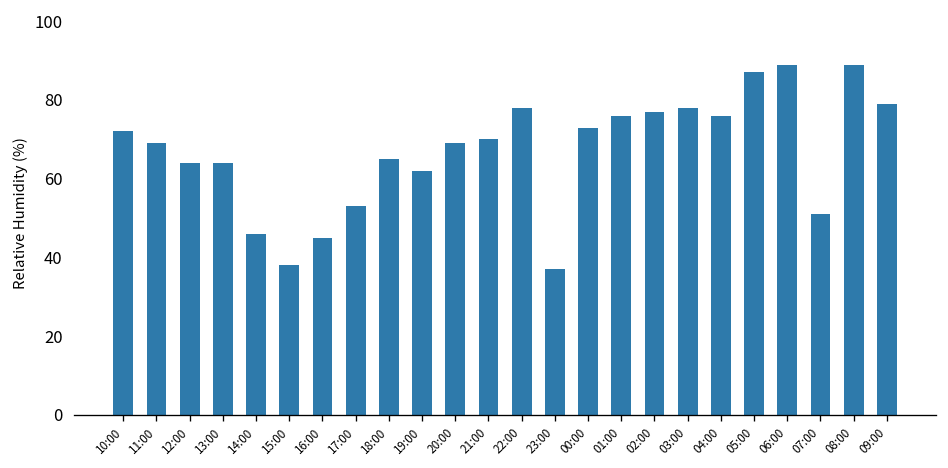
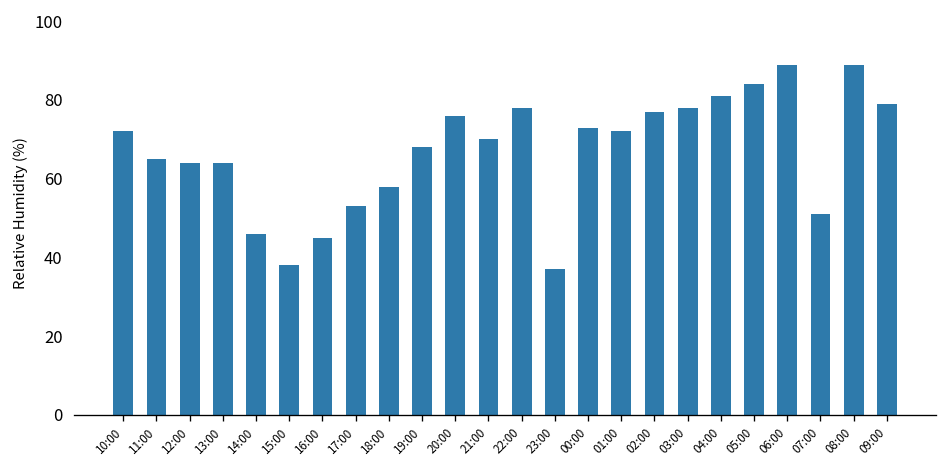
11:00: 69 -> 65
18:00: 65 -> 58
19:00: 62 -> 68
20:00: 69 -> 76
01:00: 76 -> 72
04:00: 76 -> 81
05:00: 87 -> 84
